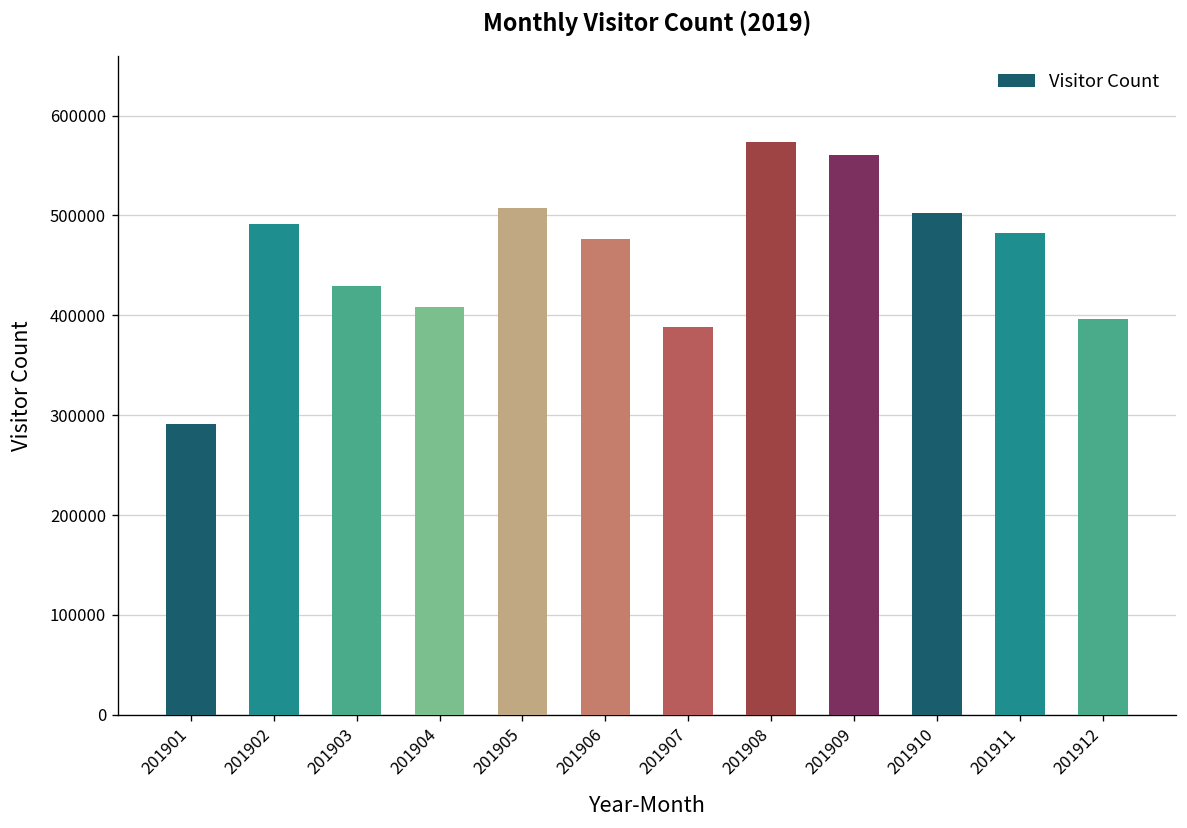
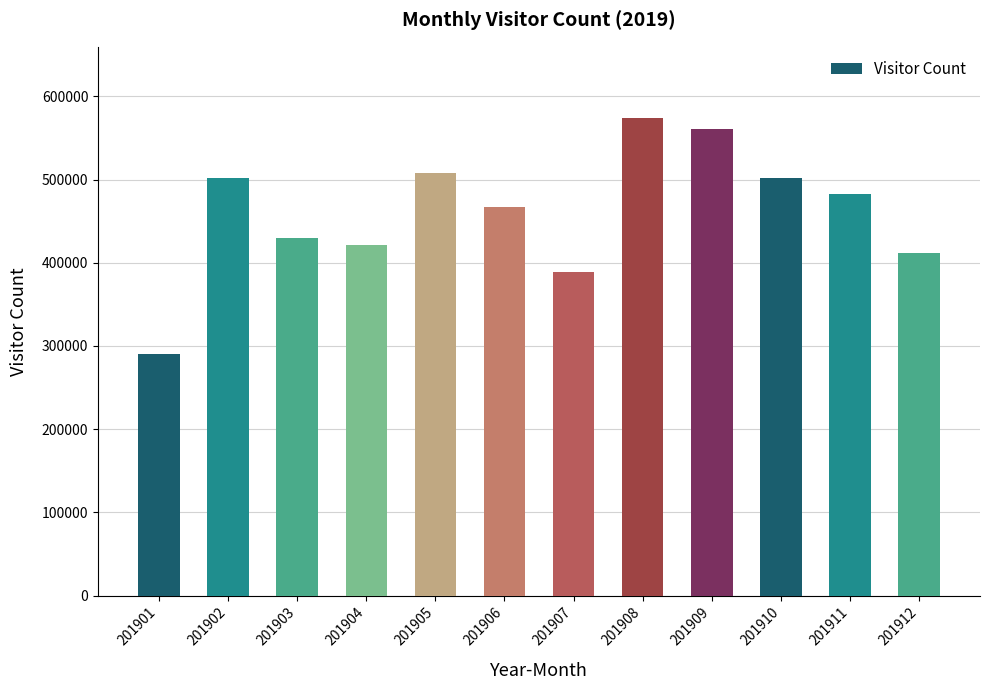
201902: 490000 -> 500000
201904: 410000 -> 420000
201906: 480000 -> 470000
201912: 400000 -> 410000
